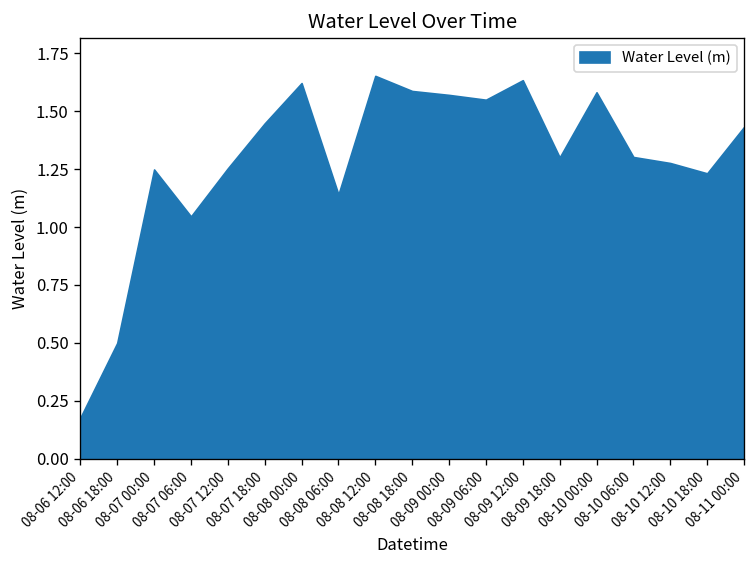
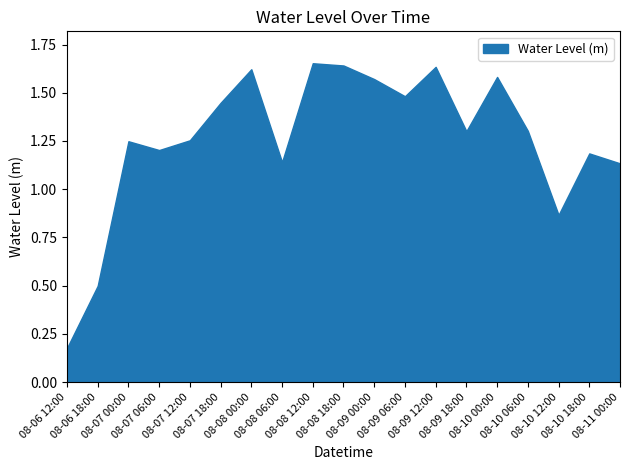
08-07 06:00: 1.05 -> 1.20
08-08 18:00: 1.59 -> 1.64
08-09 06:00: 1.55 -> 1.48
08-10 12:00: 1.28 -> 0.87
08-10 18:00: 1.23 -> 1.19
08-11 00:00: 1.43 -> 1.13
